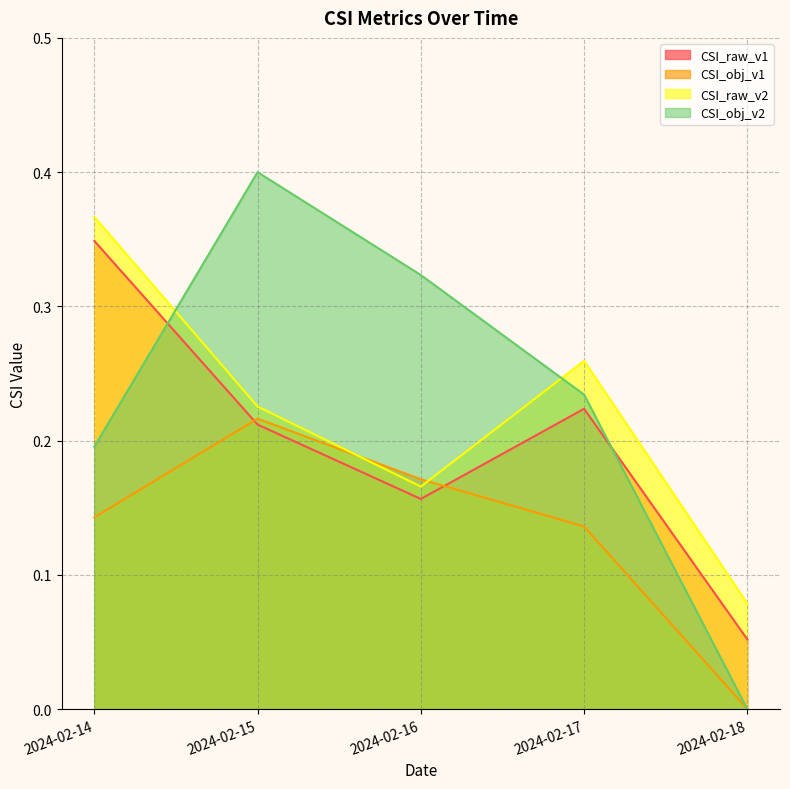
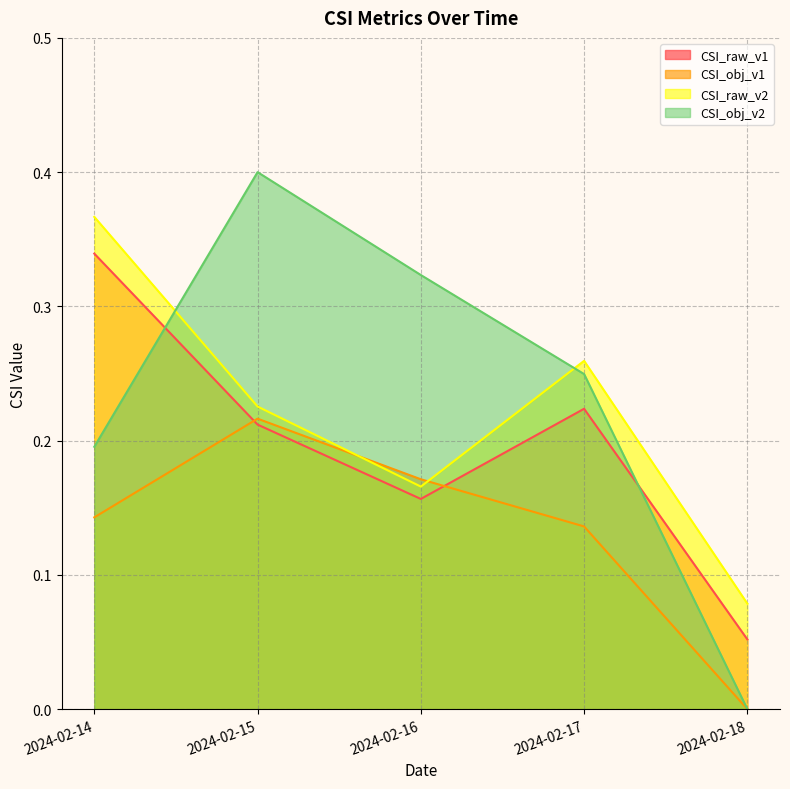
CSI_raw_v1, 2024-02-14: 0.349 -> 0.339
CSI_obj_v2, 2024-02-17: 0.234 -> 0.250
